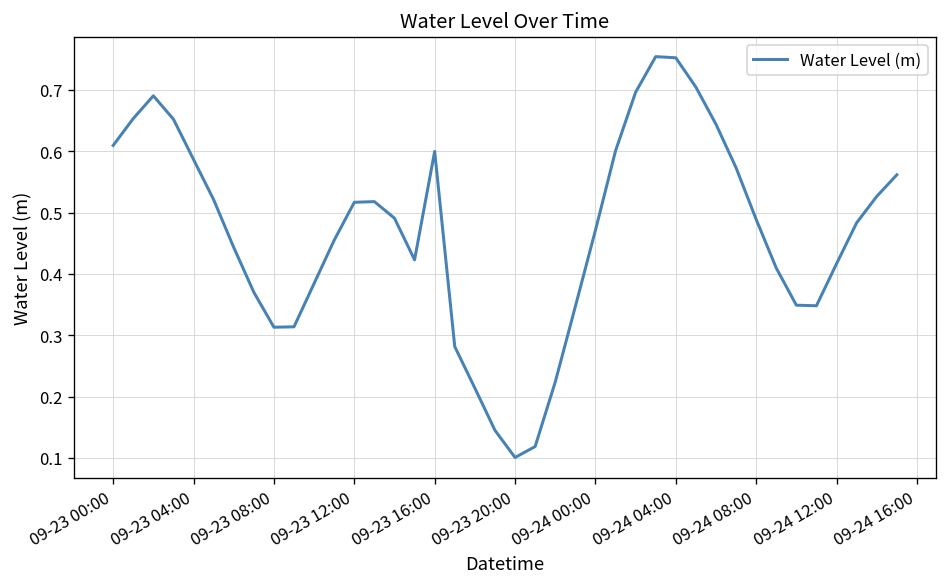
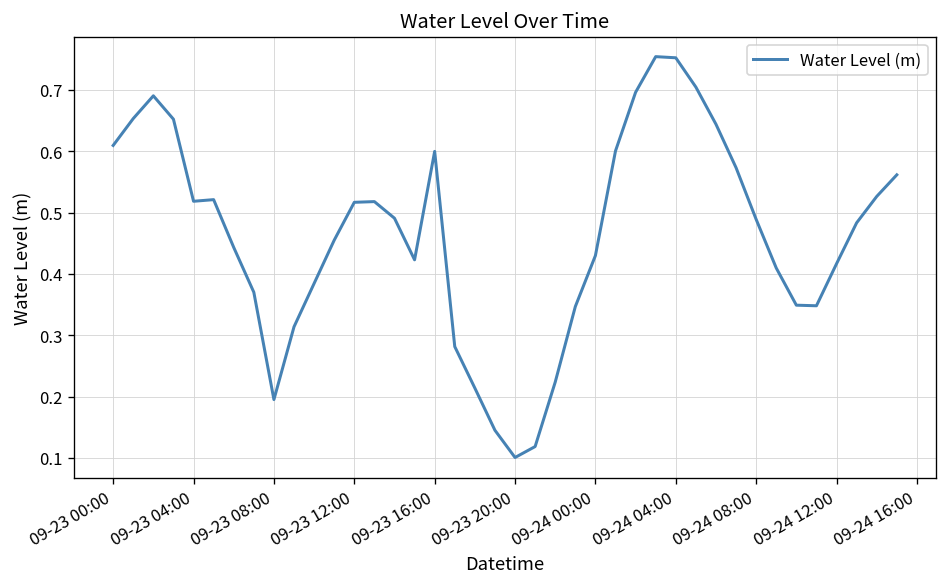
09-23 04:00: 0.59 -> 0.52
09-23 08:00: 0.31 -> 0.20
09-24 00:00: 0.47 -> 0.43
